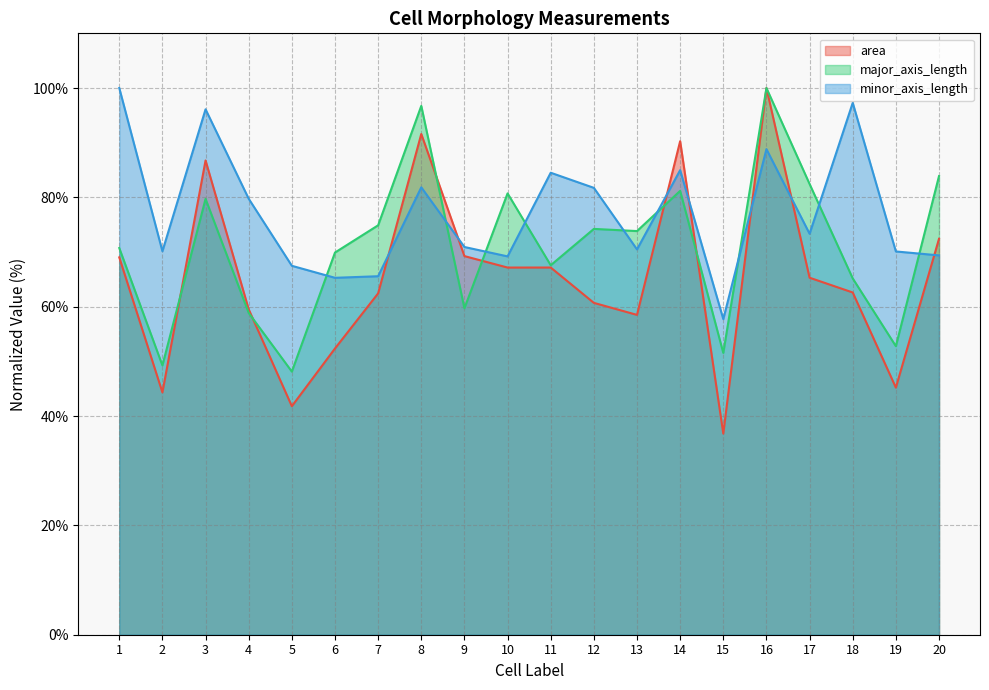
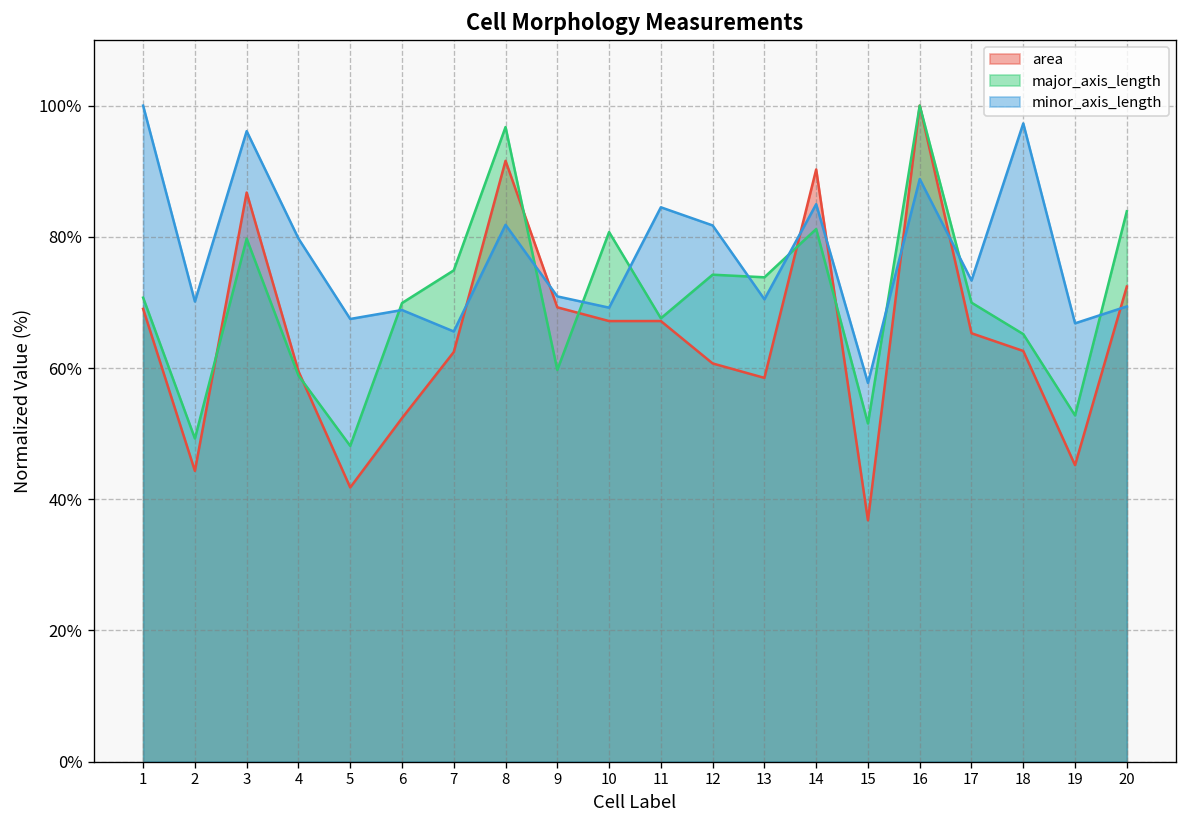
minor_axis_length, 6: 65% -> 69%
major_axis_length, 17: 82% -> 70%
minor_axis_length, 19: 70% -> 67%
